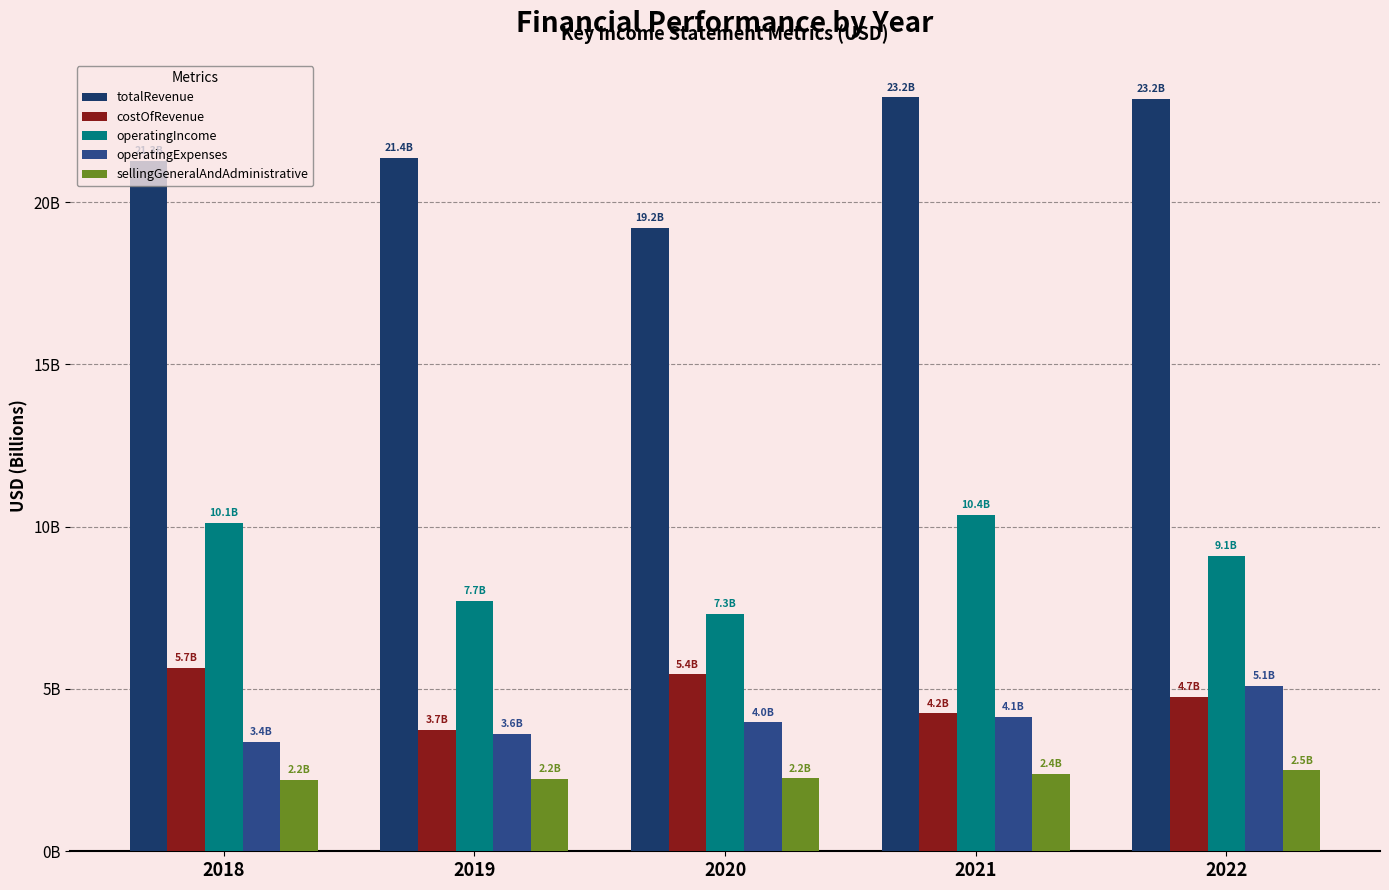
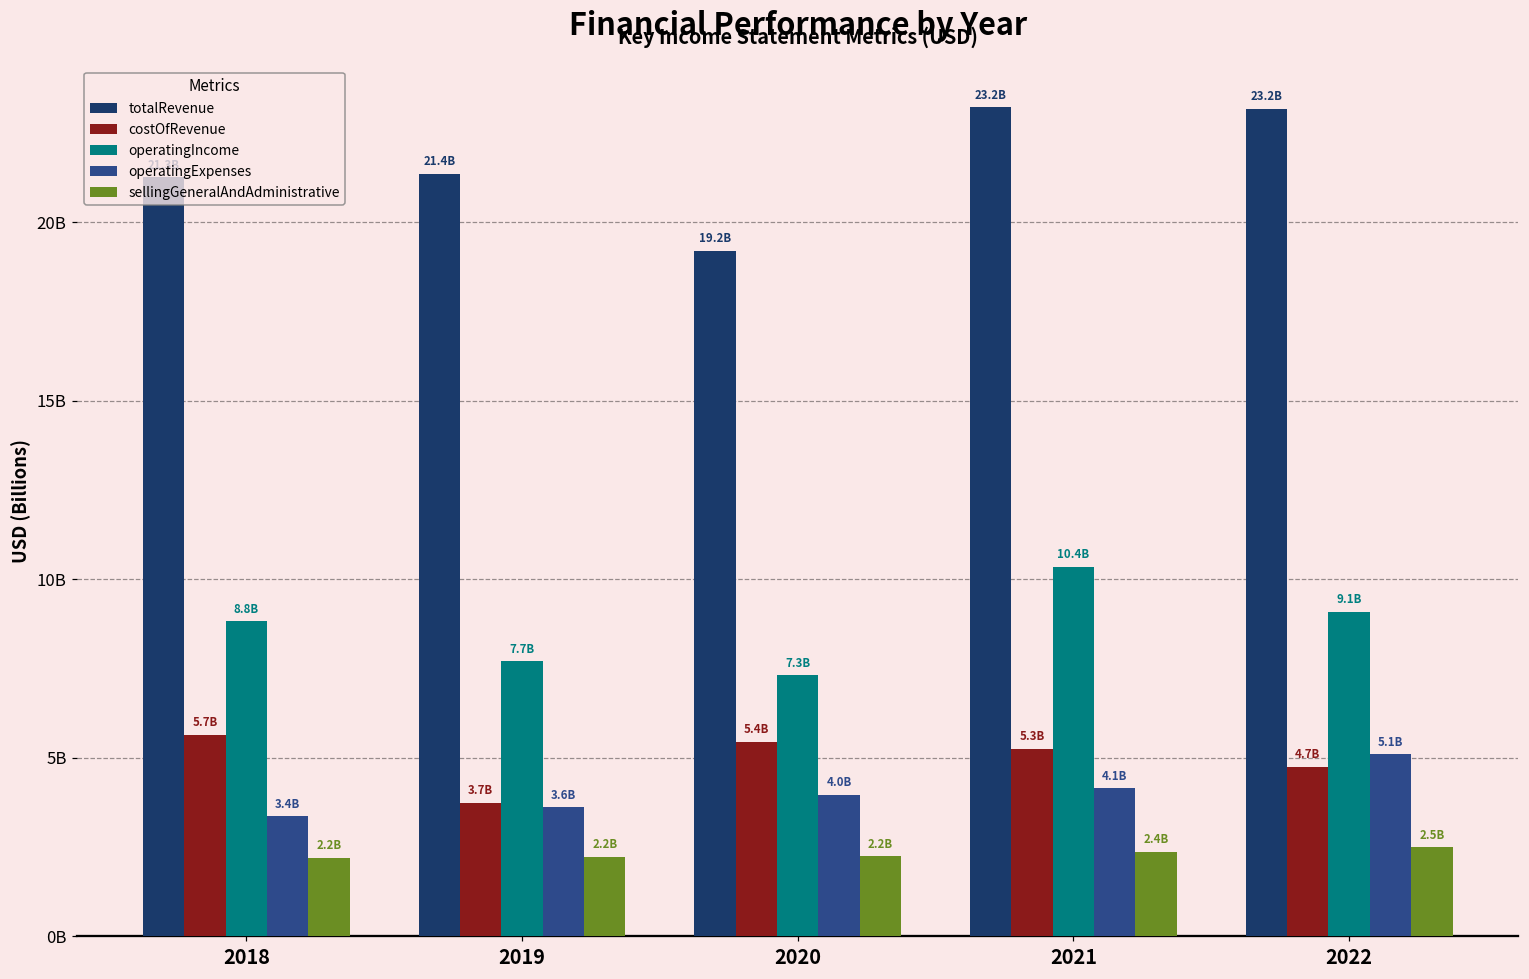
operatingIncome, 2018: 10.1B -> 8.8B
costOfRevenue, 2021: 4.2B -> 5.3B
